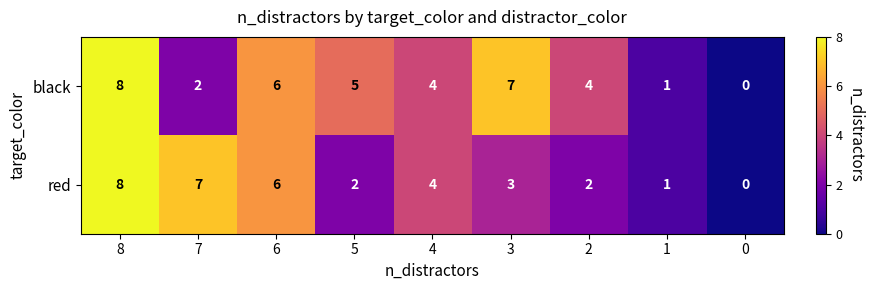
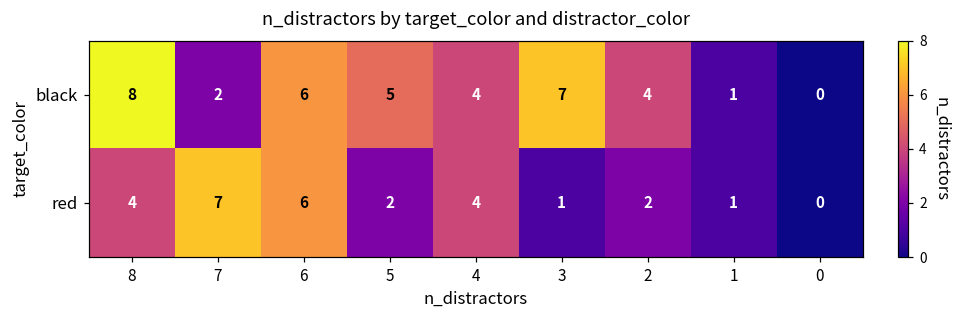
red, 8: 8 -> 4
red, 3: 3 -> 1
